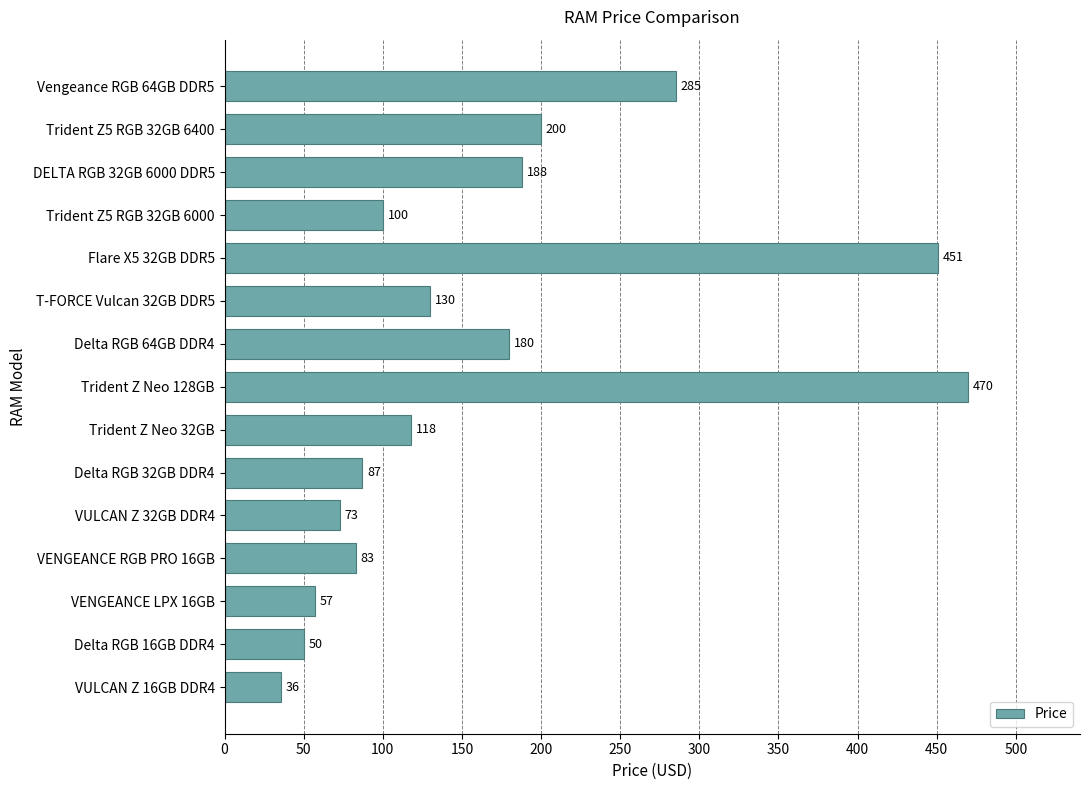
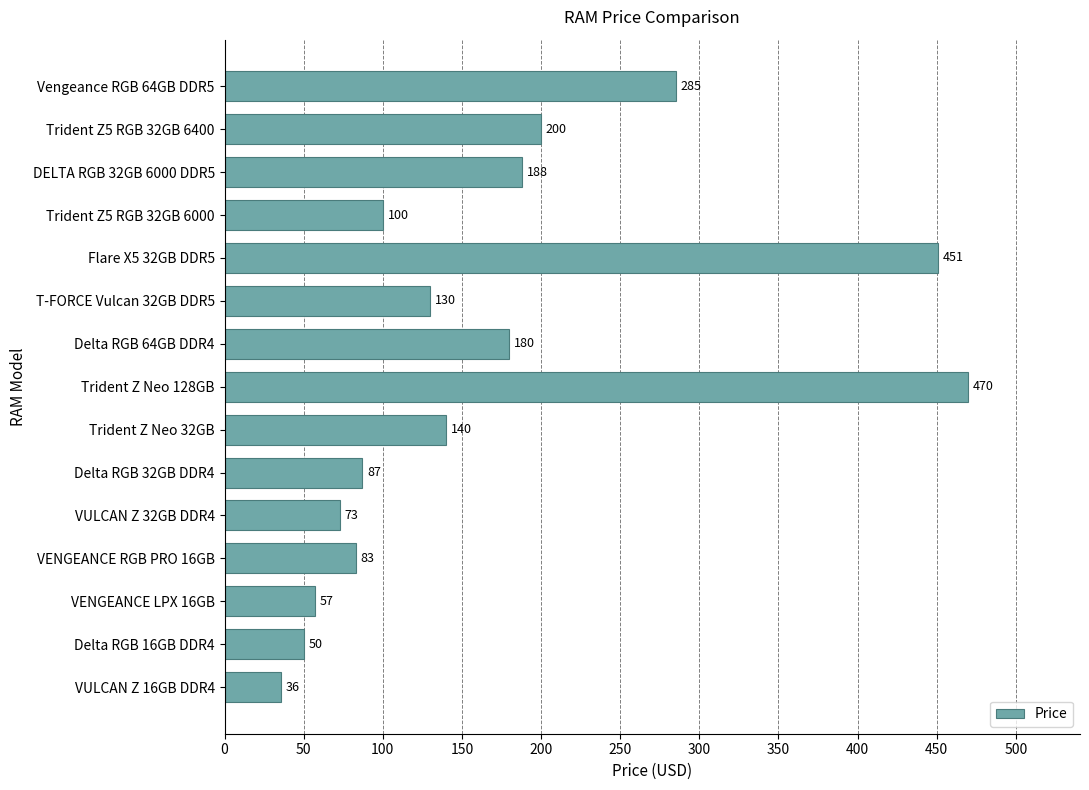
Trident Z Neo 32GB: 118 -> 140
